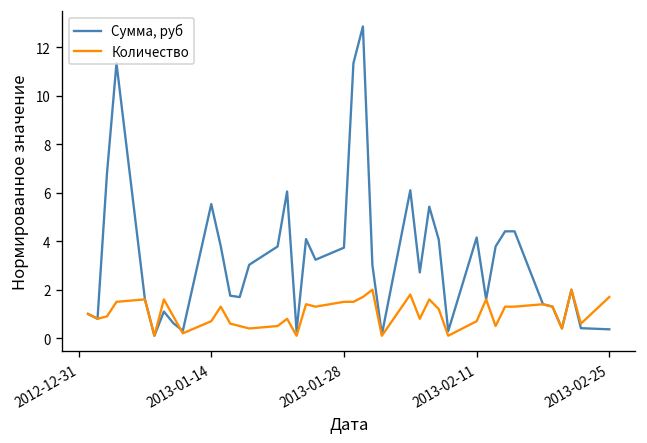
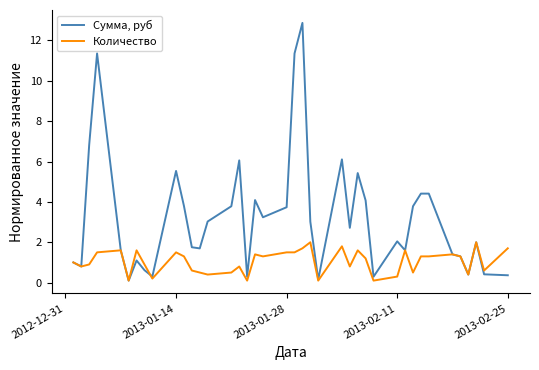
Количество, 2013-01-14: 0.7 -> 1.5
Сумма, руб, 2013-02-11: 4.2 -> 2.0
Количество, 2013-02-11: 0.7 -> 0.3
